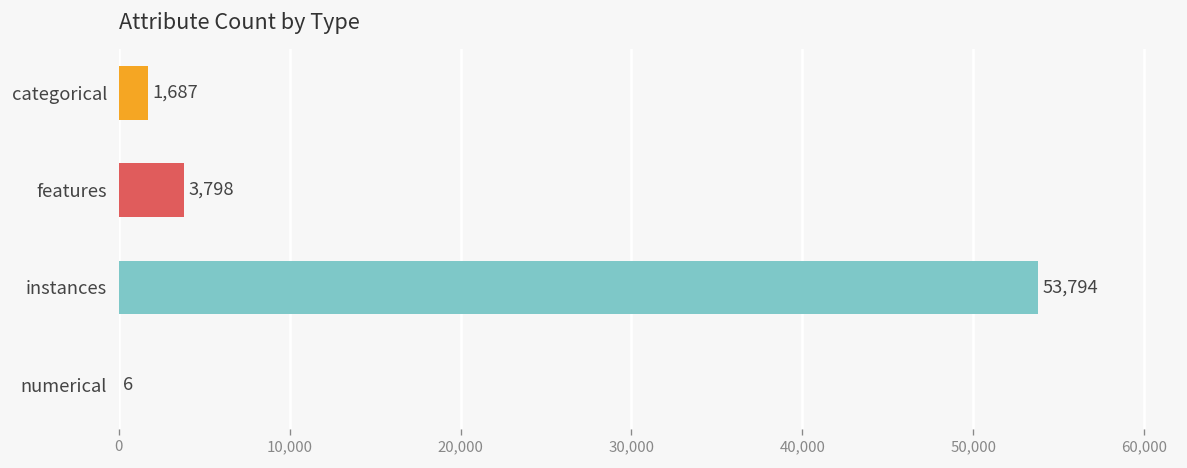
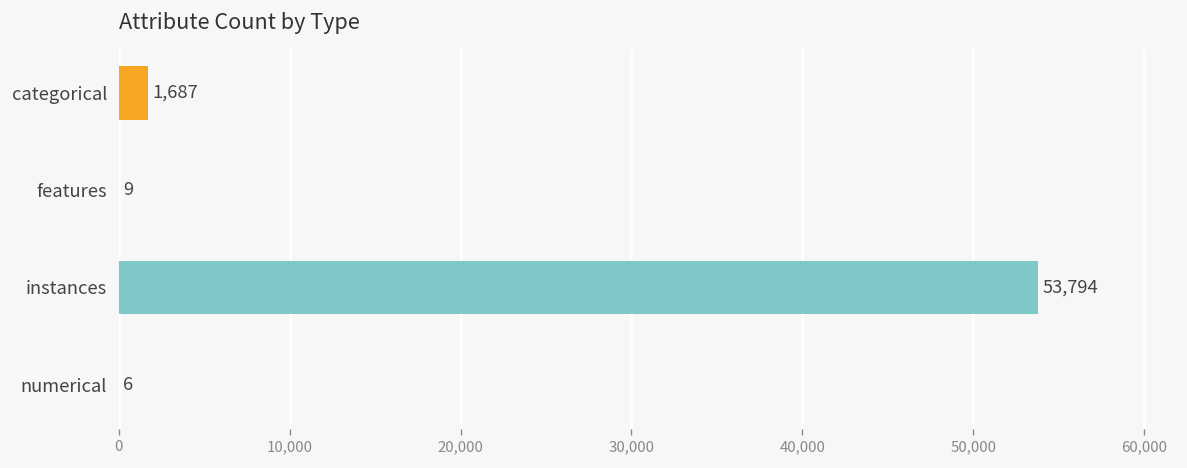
features: 3,798 -> 9
